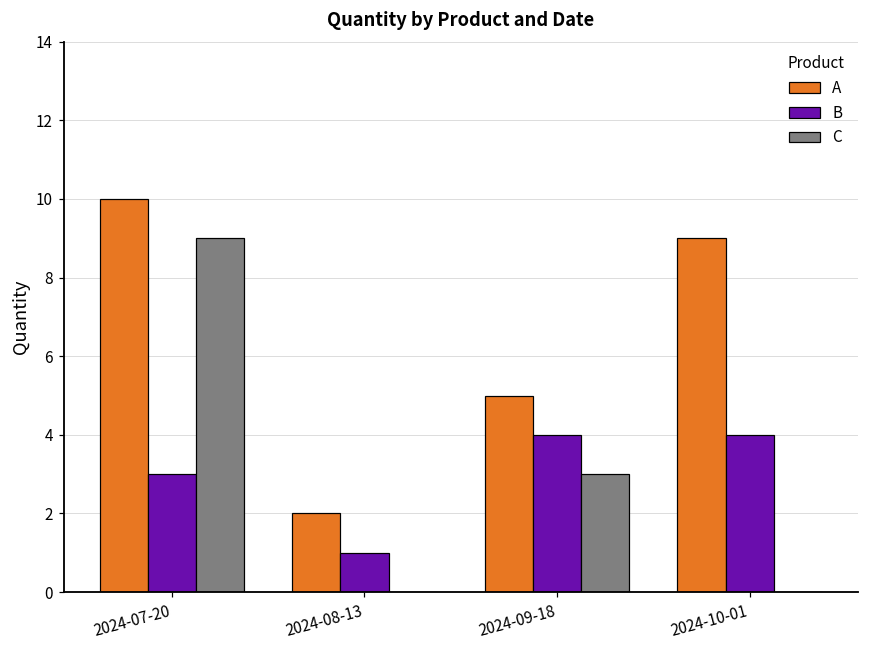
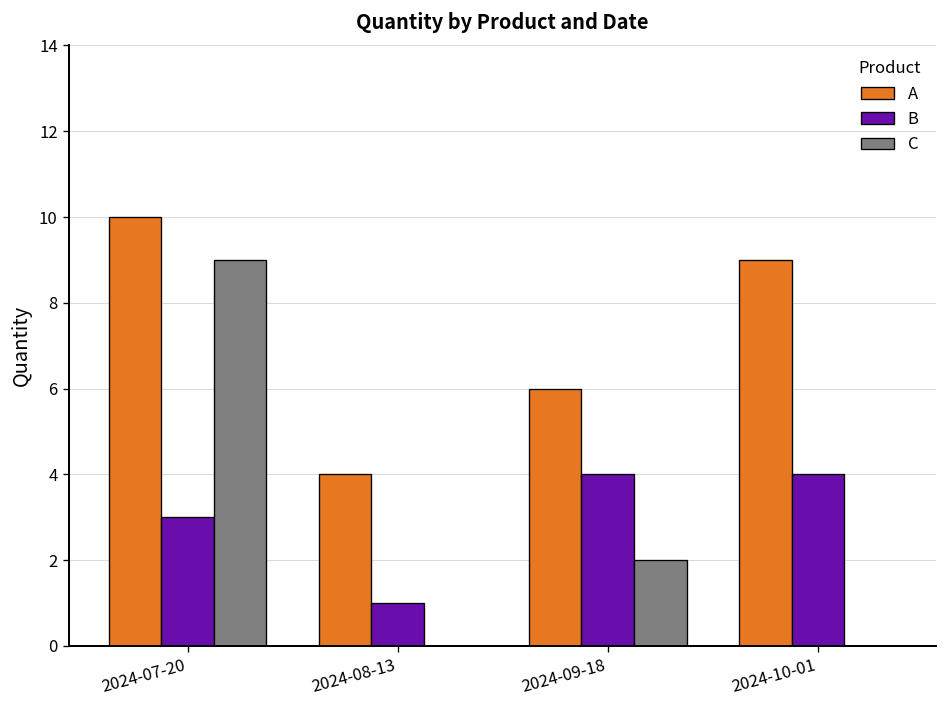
A, 2024-08-13: 2 -> 4
A, 2024-09-18: 5 -> 6
C, 2024-09-18: 3 -> 2
